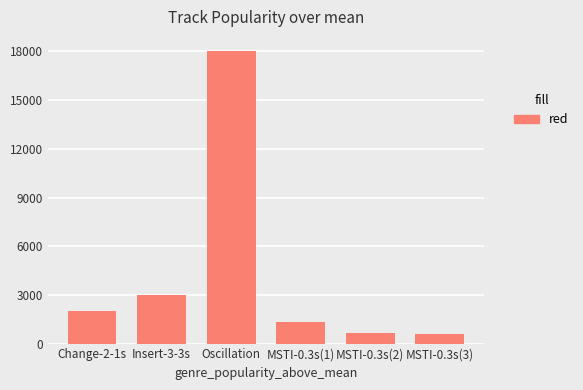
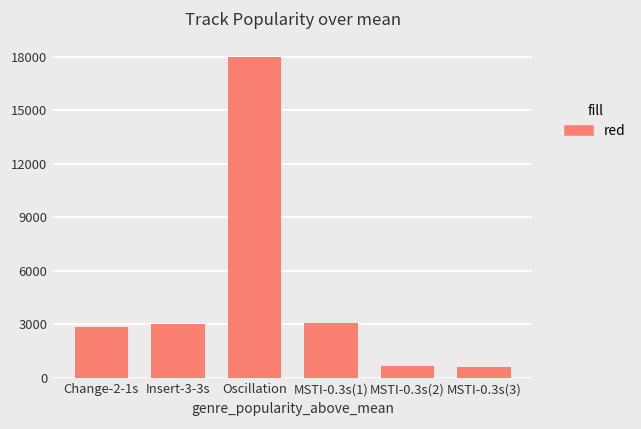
Change-2-1s: 2000 -> 2900
MSTI-0.3s(1): 1300 -> 3100
